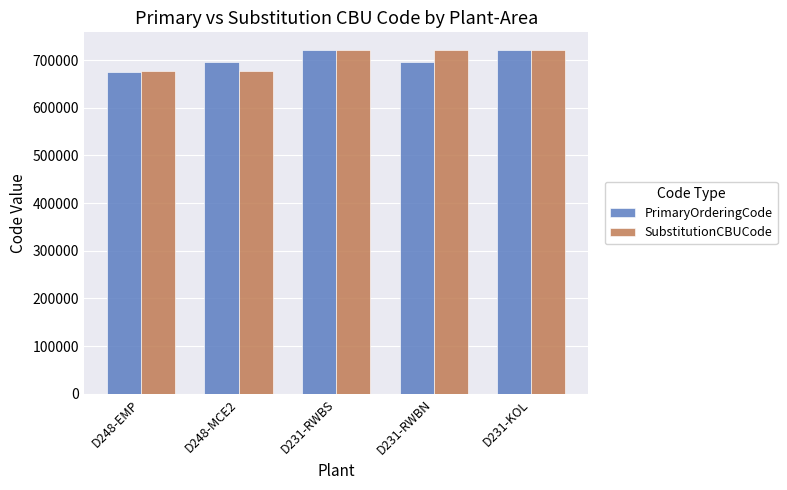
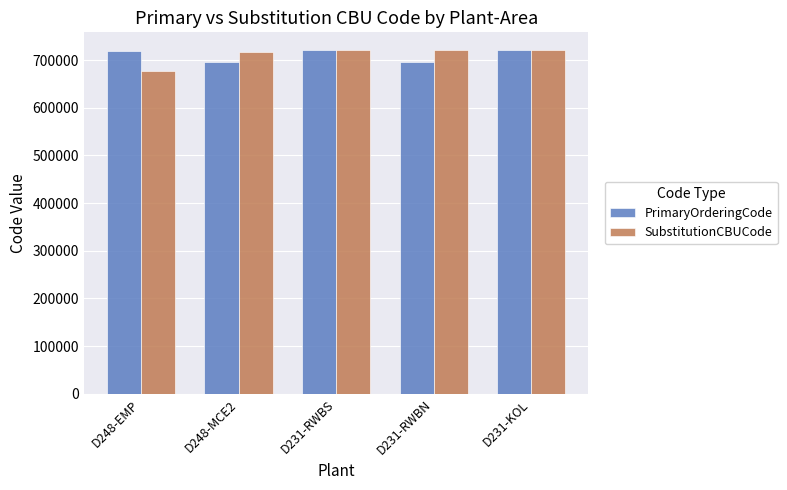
PrimaryOrderingCode, D248-EMP: 670000 -> 720000
SubstitutionCBUCode, D248-MCE2: 680000 -> 720000
